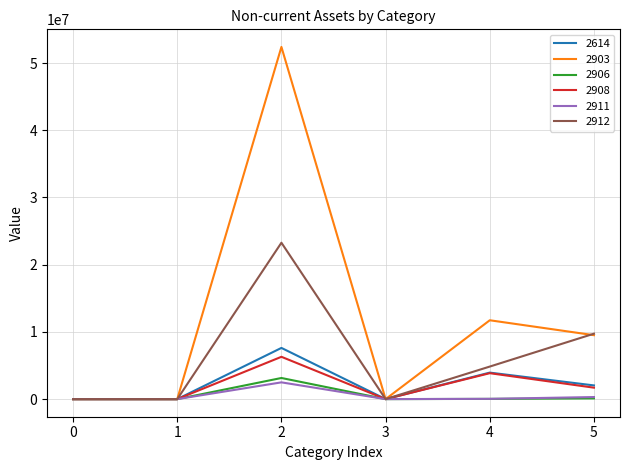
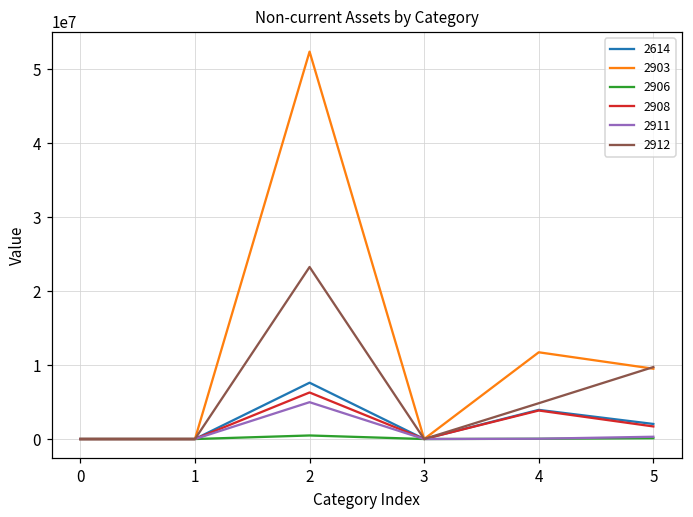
2906, 2: 3000000 -> 0
2911, 2: 2000000 -> 5000000
